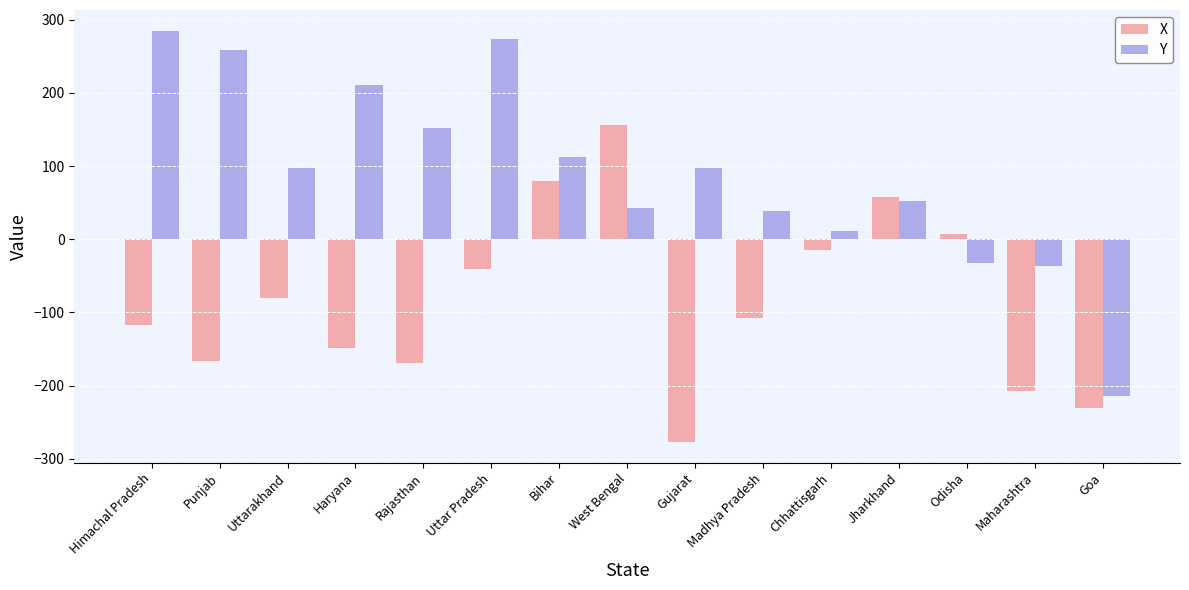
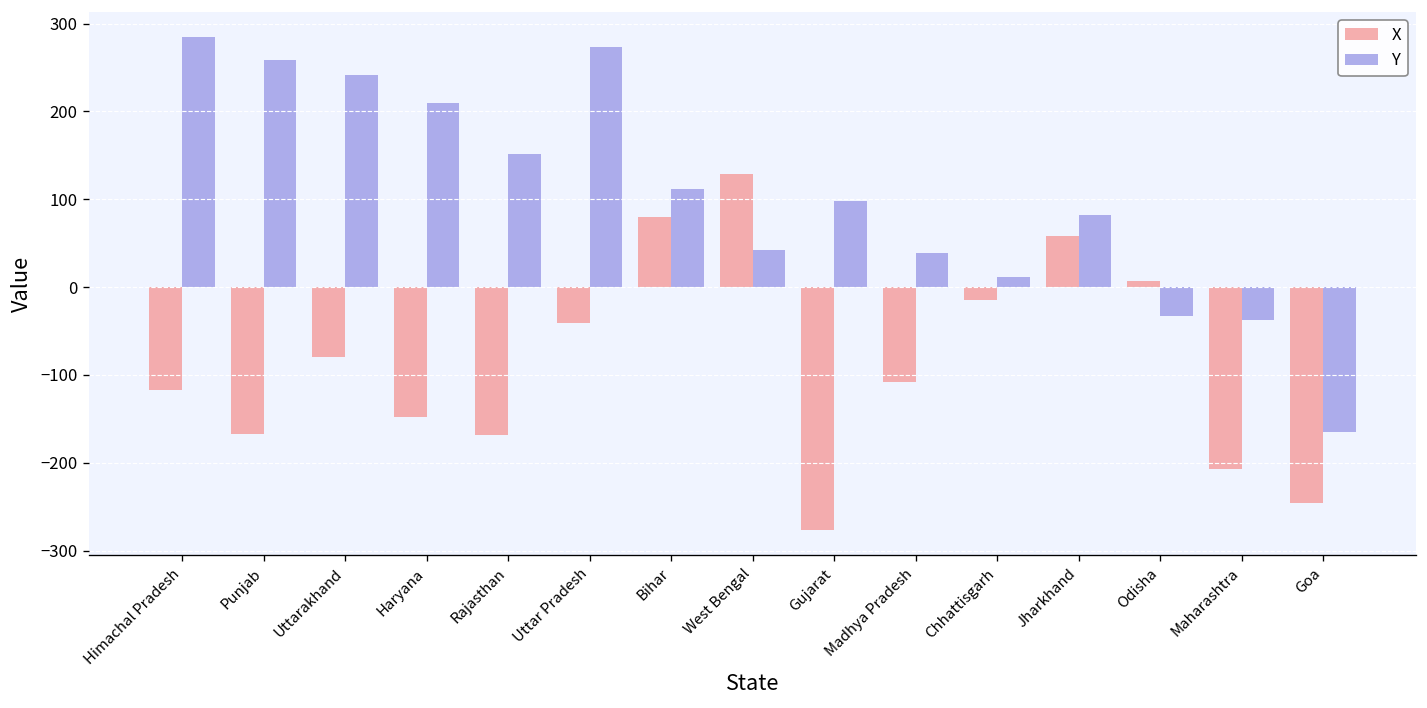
Y, Uttarakhand: 100 -> 240
X, West Bengal: 160 -> 130
Y, Jharkhand: 50 -> 80
X, Goa: -230 -> -250
Y, Goa: -210 -> -170
